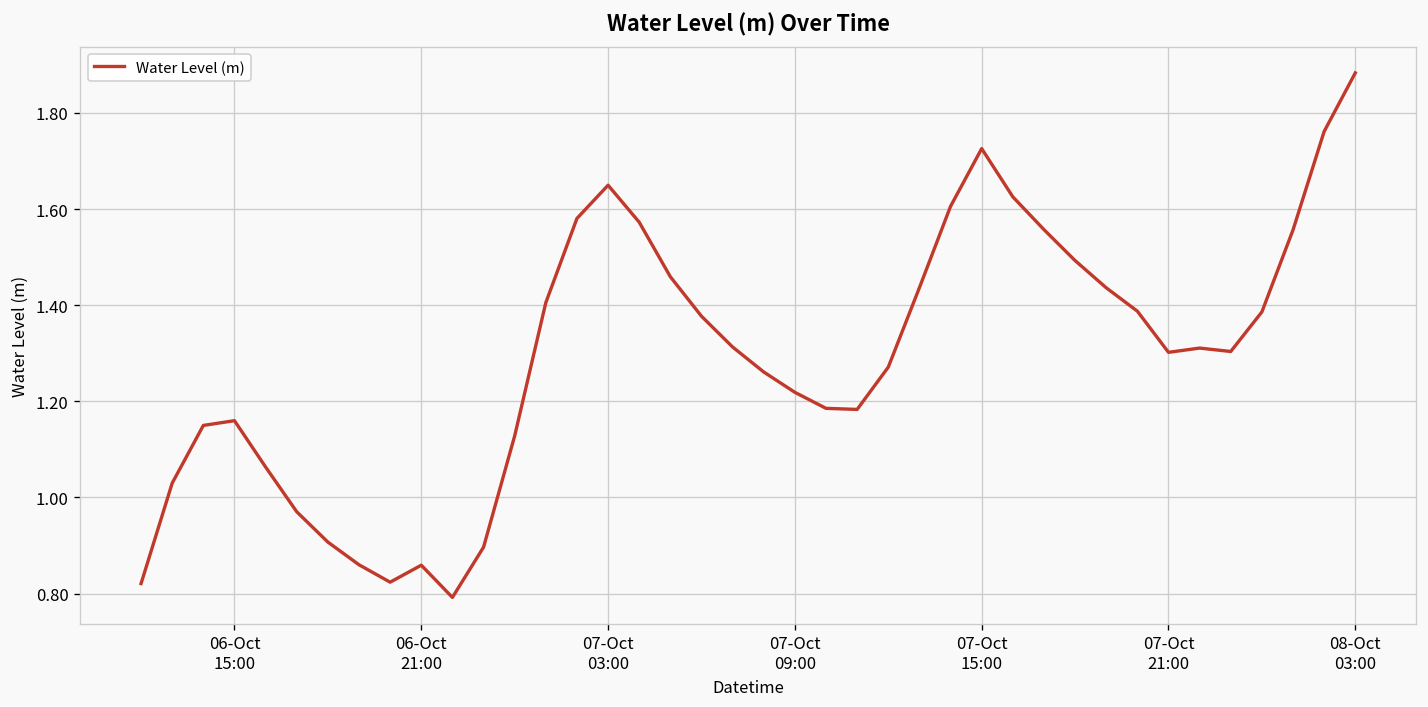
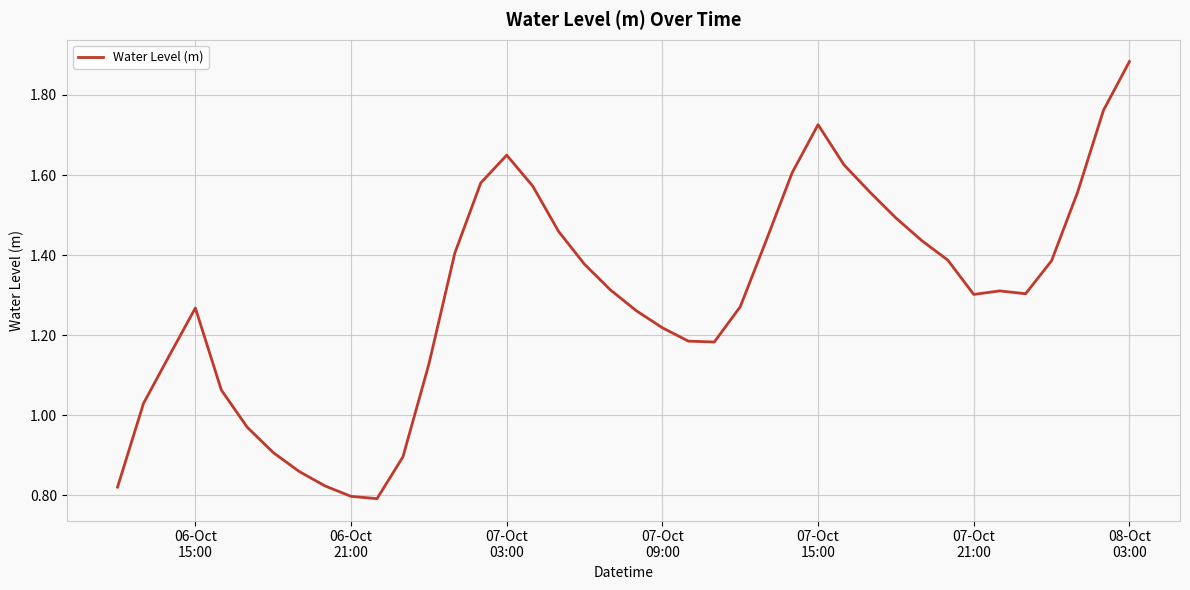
06-Oct 15:00: 1.16 -> 1.27
06-Oct 21:00: 0.86 -> 0.80
